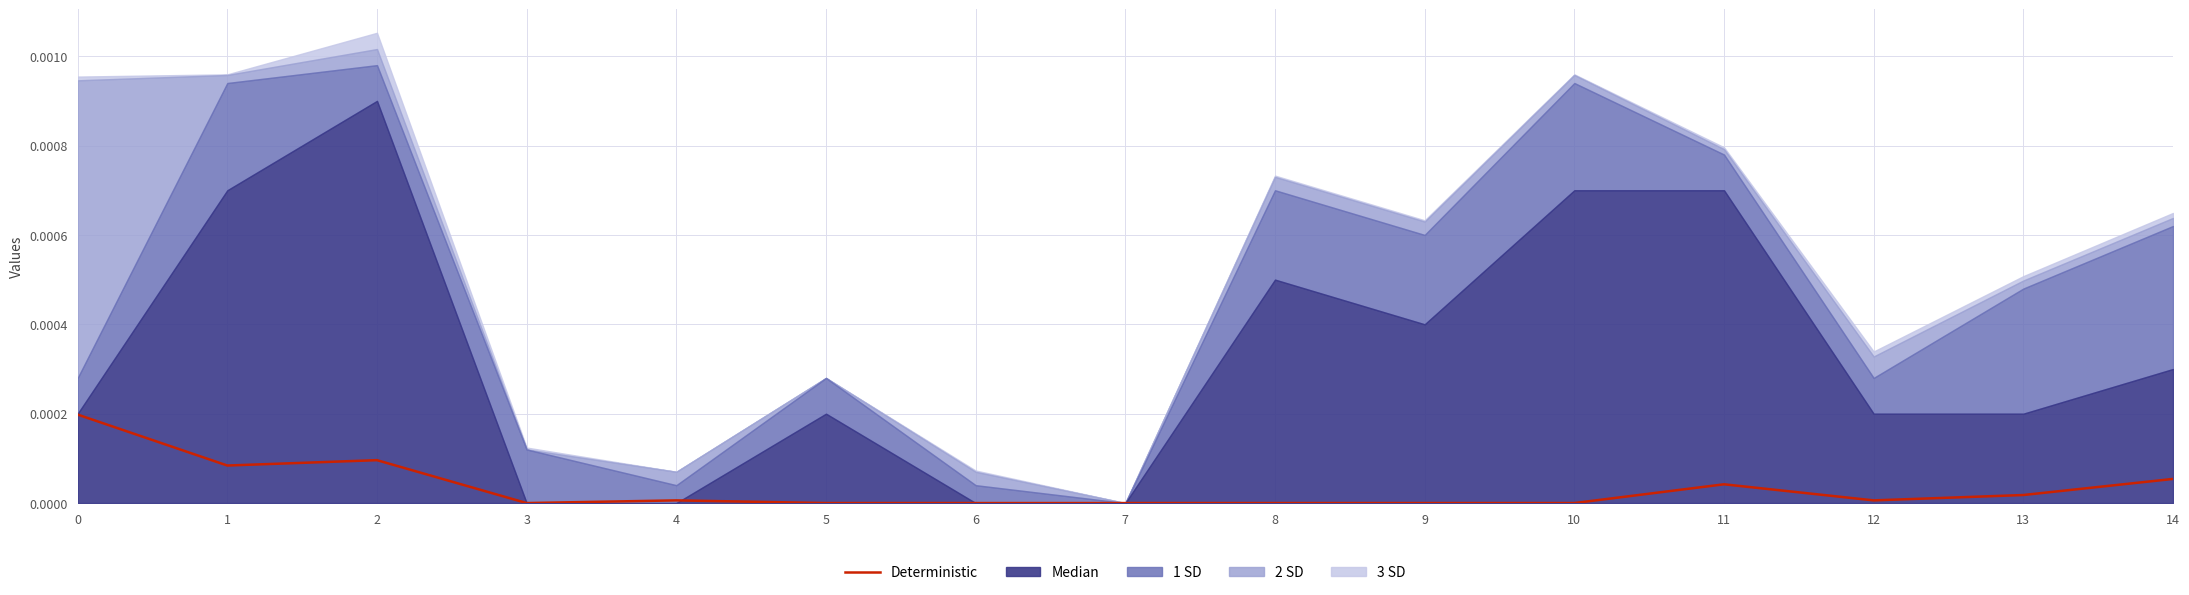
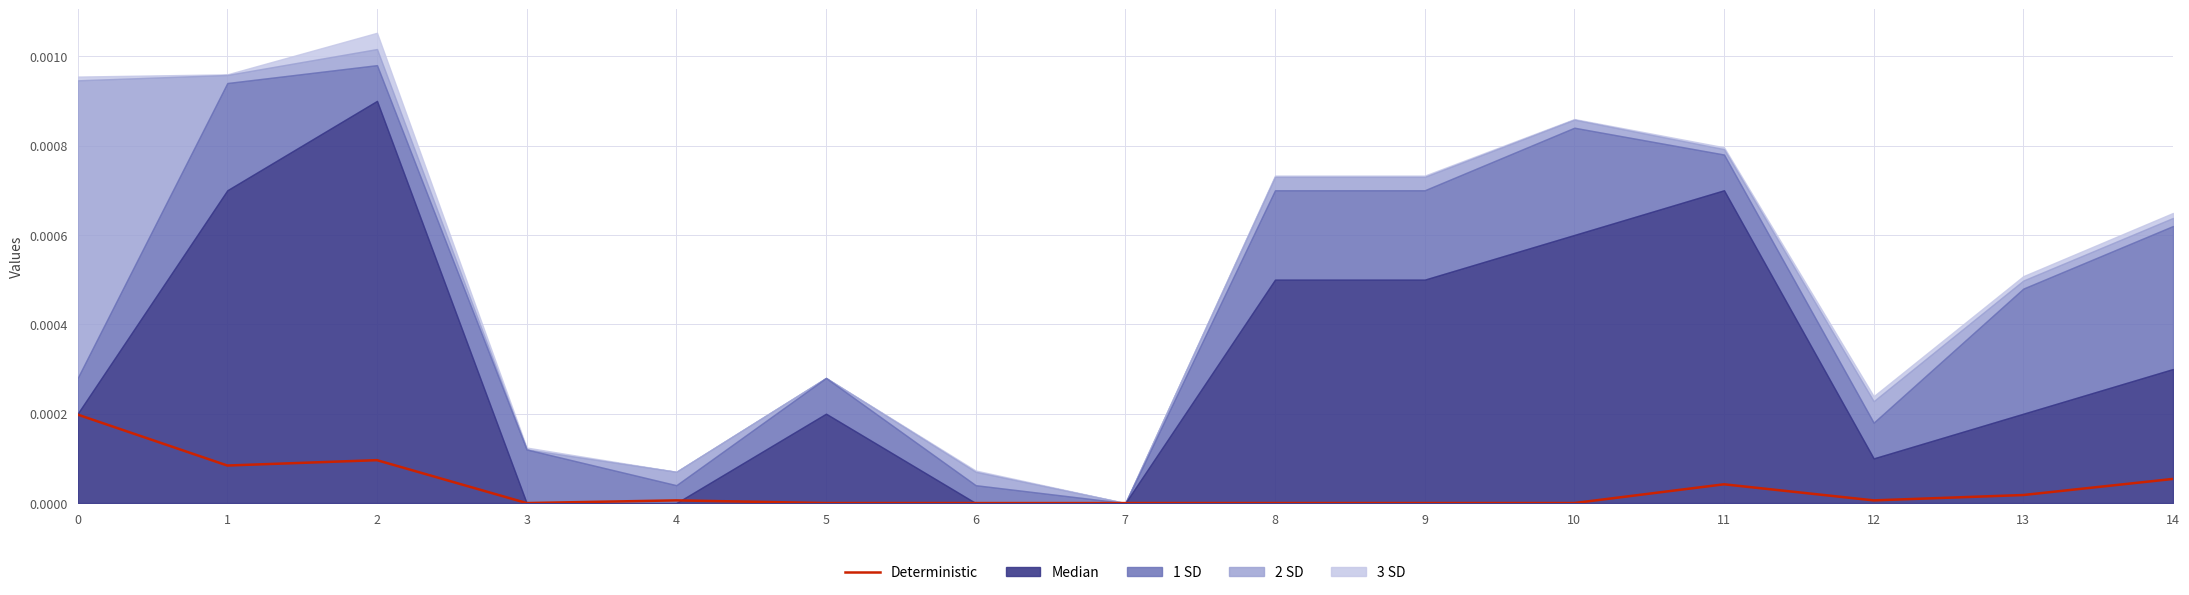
Median, 9: 0.00040 -> 0.00050
Median, 10: 0.00070 -> 0.00060
Median, 12: 0.00020 -> 0.00010
